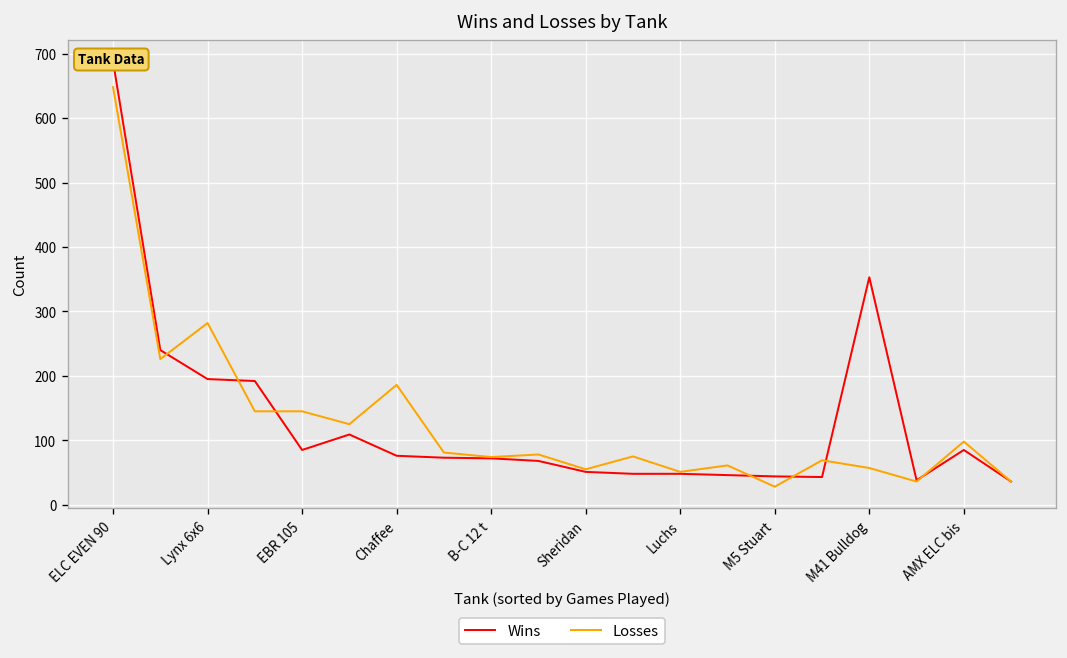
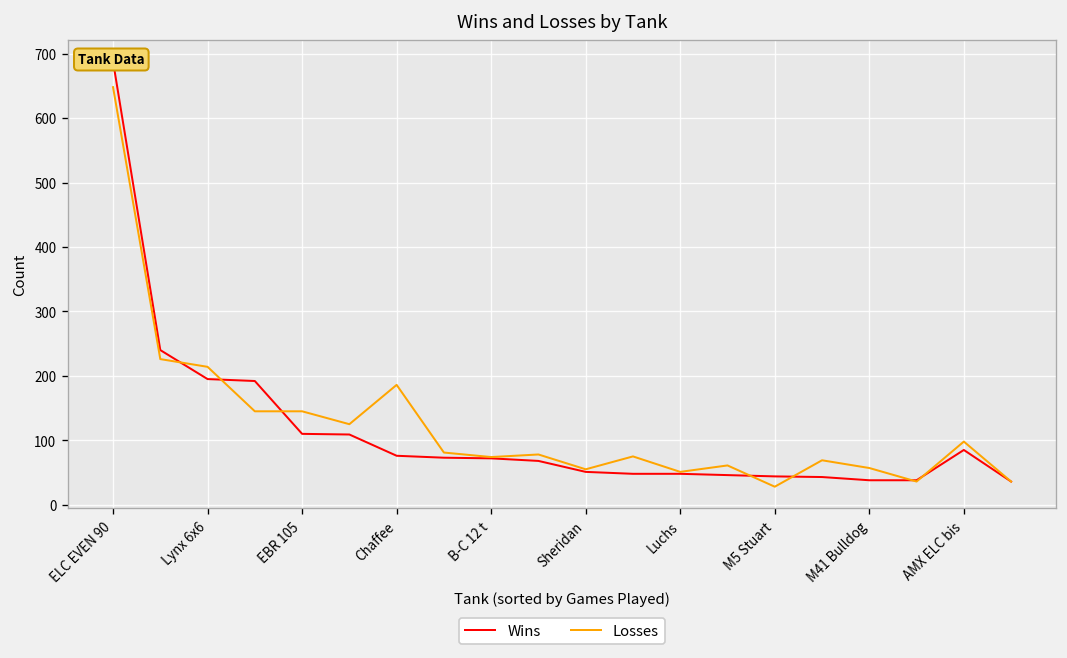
Losses, Lynx 6x6: 280 -> 210
Wins, EBR 105: 90 -> 110
Wins, M41 Bulldog: 350 -> 40
